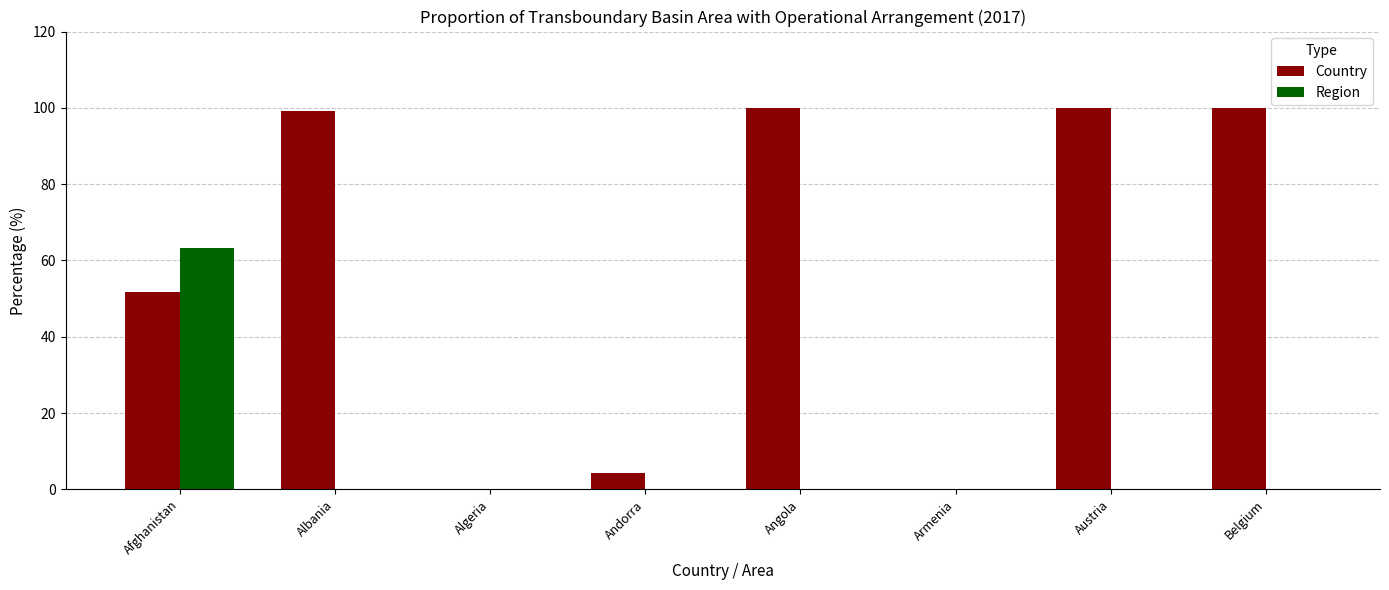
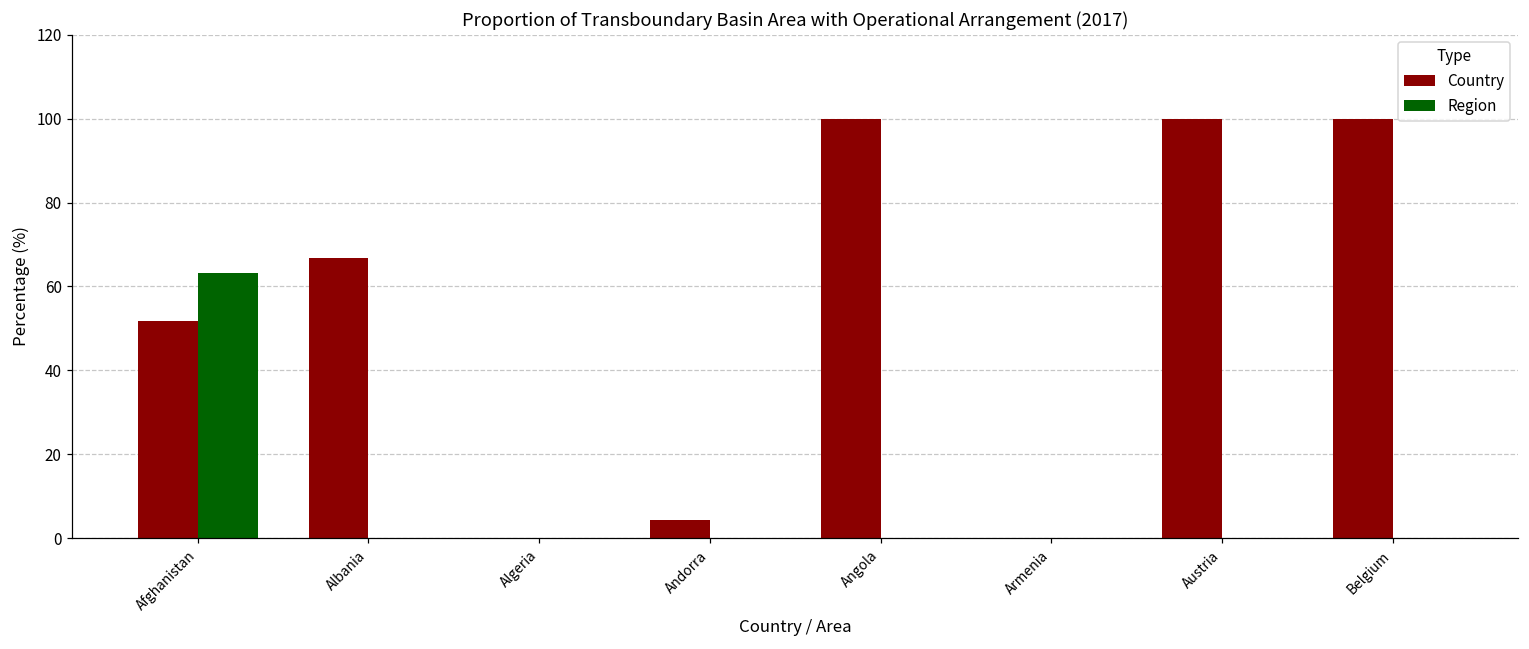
Country, Albania: 99 -> 67
